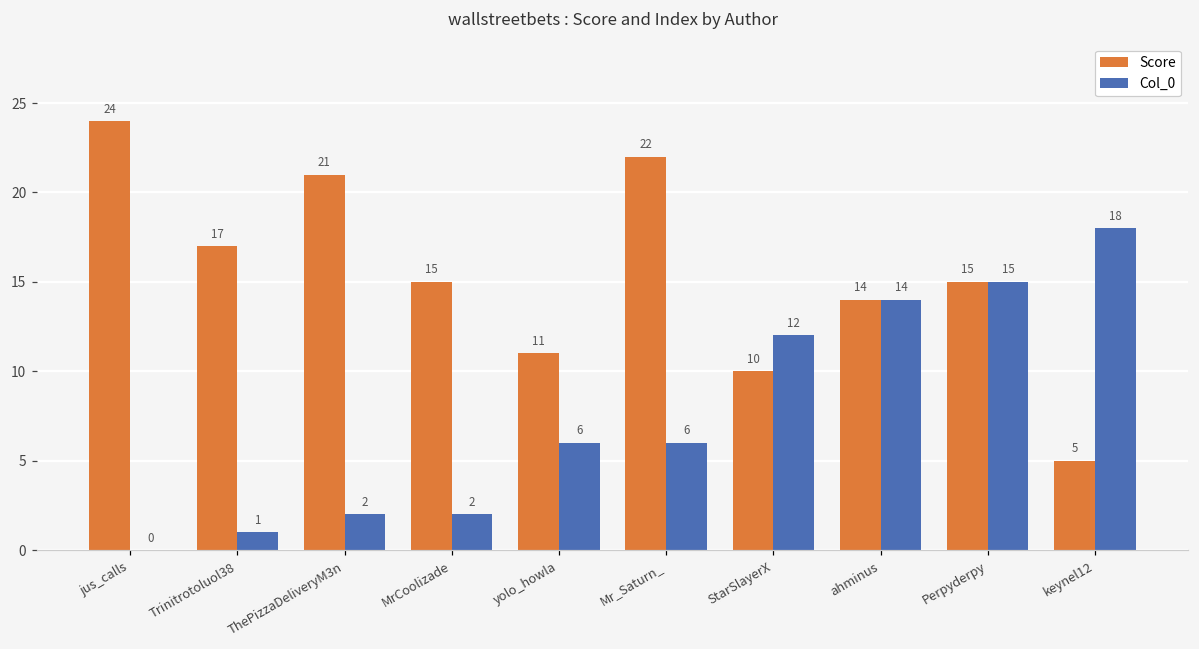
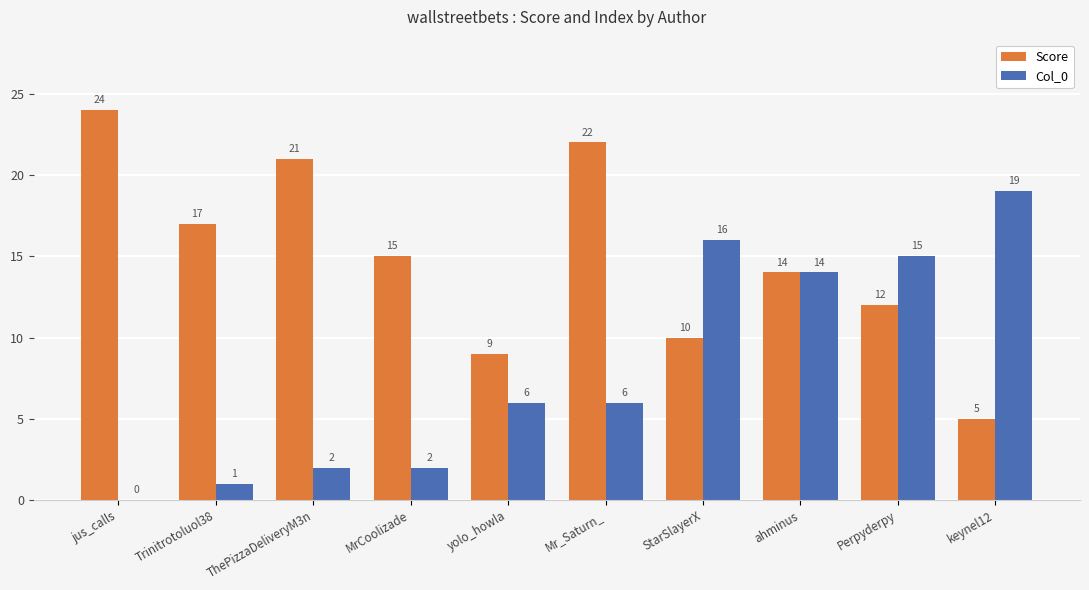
Score, yolo_howla: 11 -> 9
Col_0, StarSlayerX: 12 -> 16
Score, Perpyderpy: 15 -> 12
Col_0, keynel12: 18 -> 19
